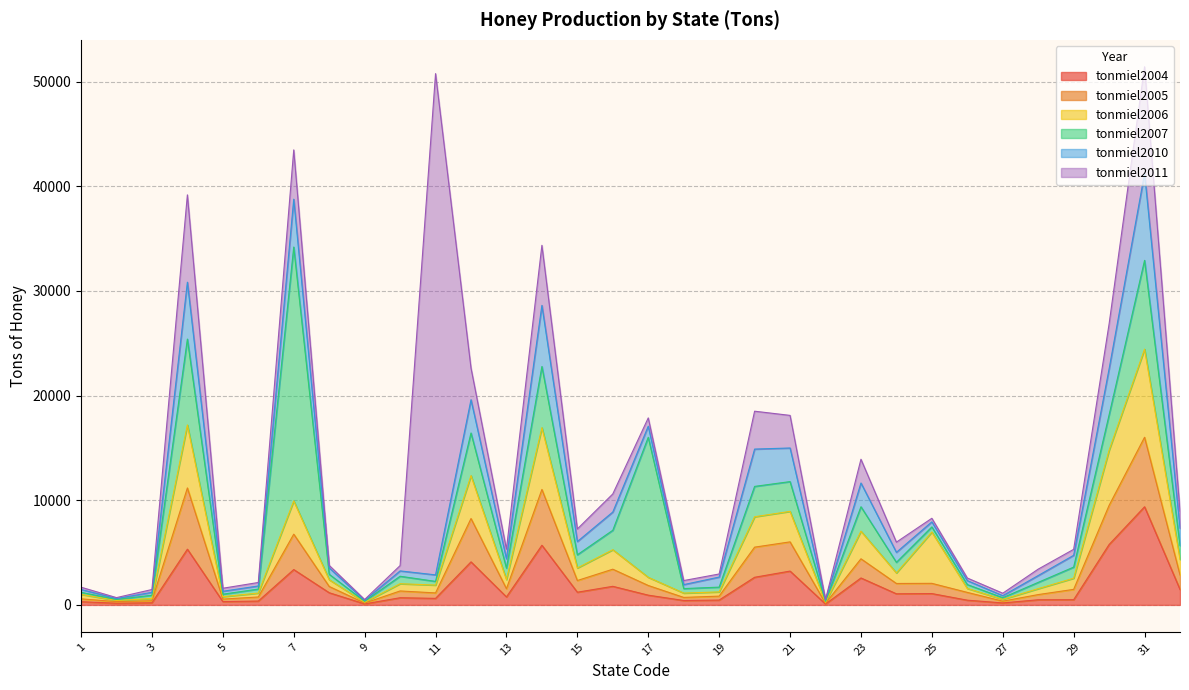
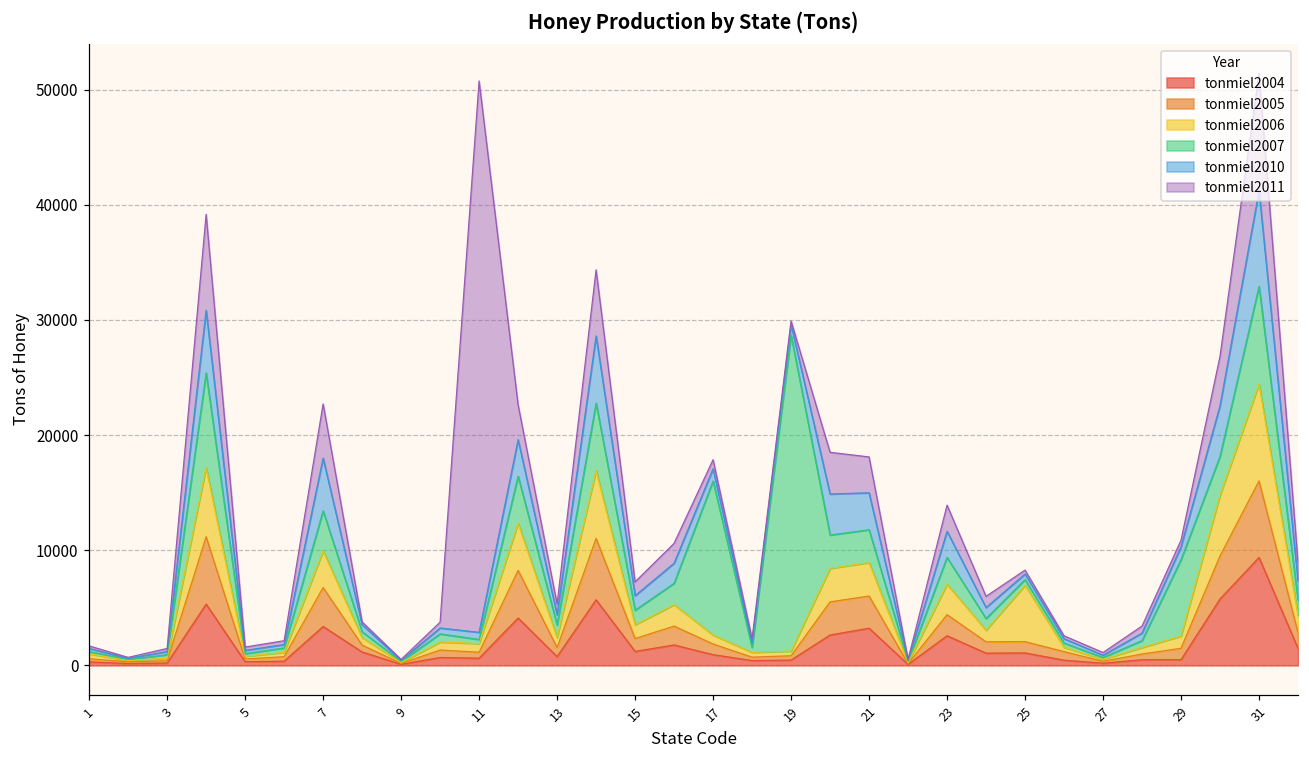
tonmiel2007, 7: 24300 -> 3500
tonmiel2007, 19: 500 -> 27400
tonmiel2007, 29: 1100 -> 6600
